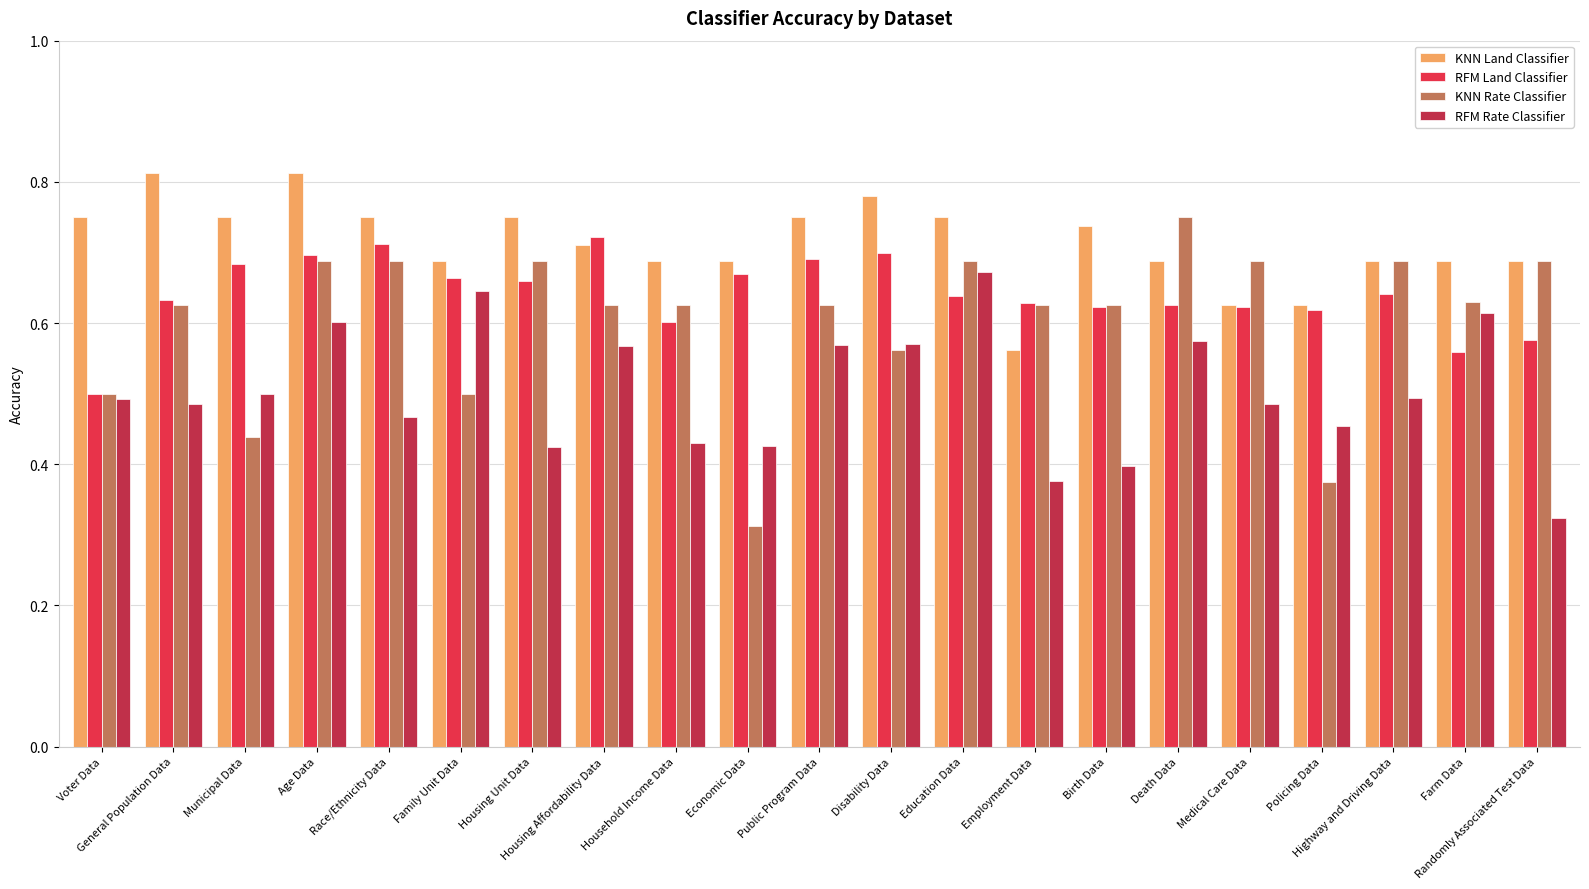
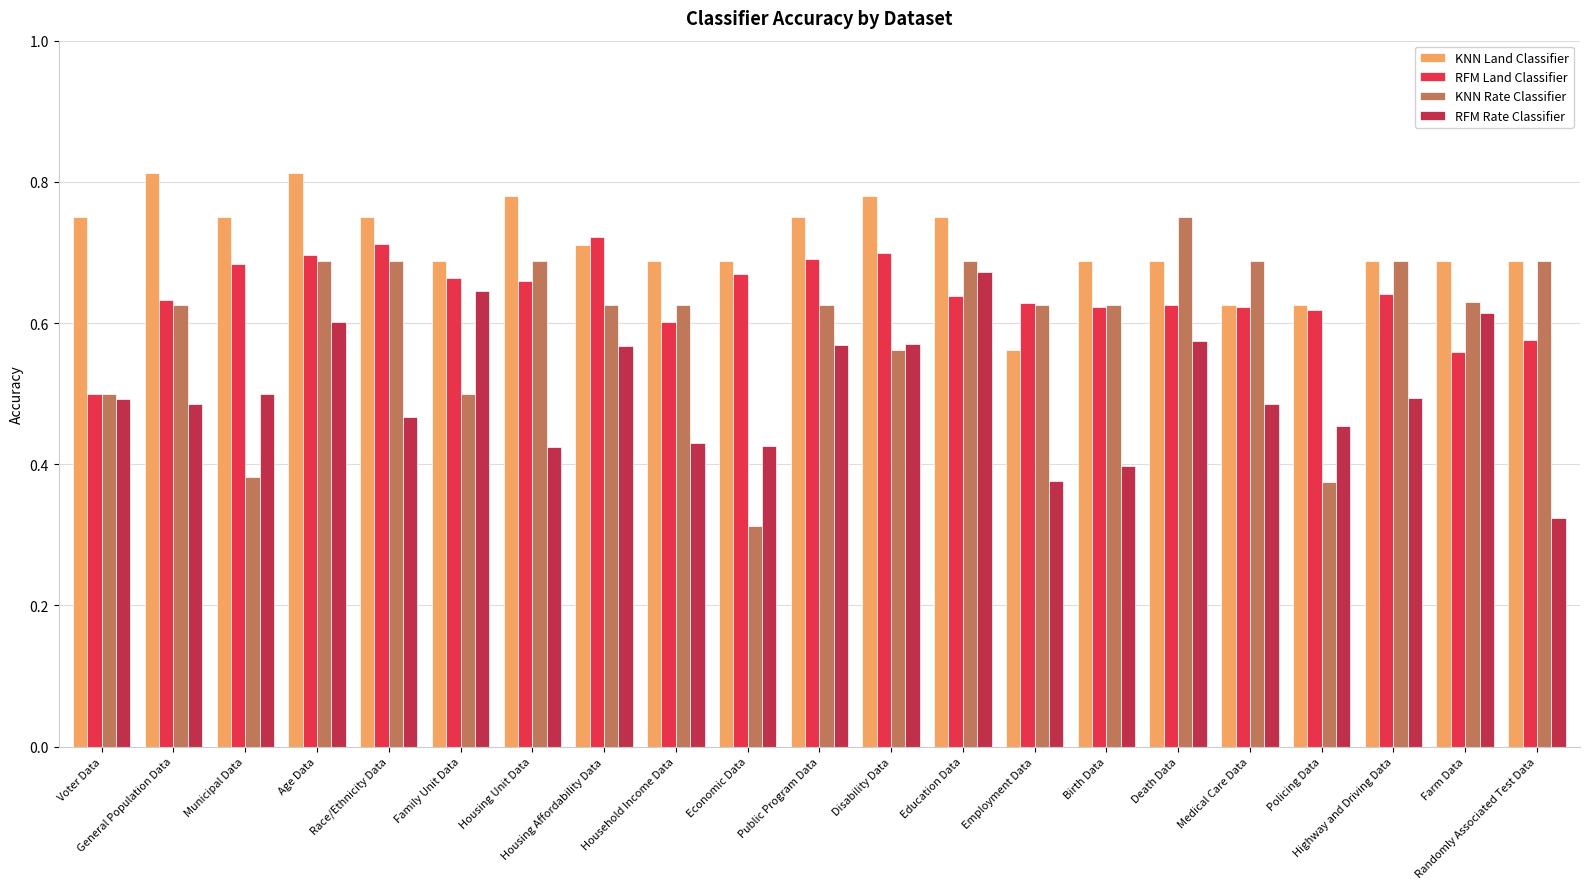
KNN Rate Classifier, Municipal Data: 0.44 -> 0.38
KNN Land Classifier, Housing Unit Data: 0.75 -> 0.78
KNN Land Classifier, Birth Data: 0.74 -> 0.69
